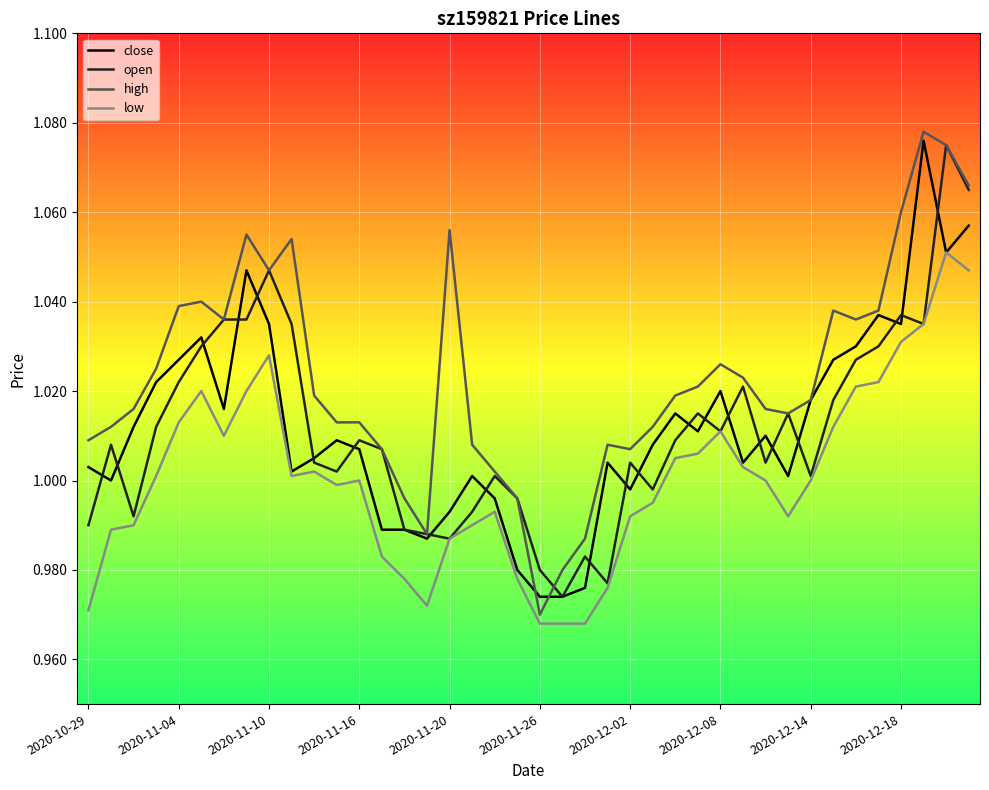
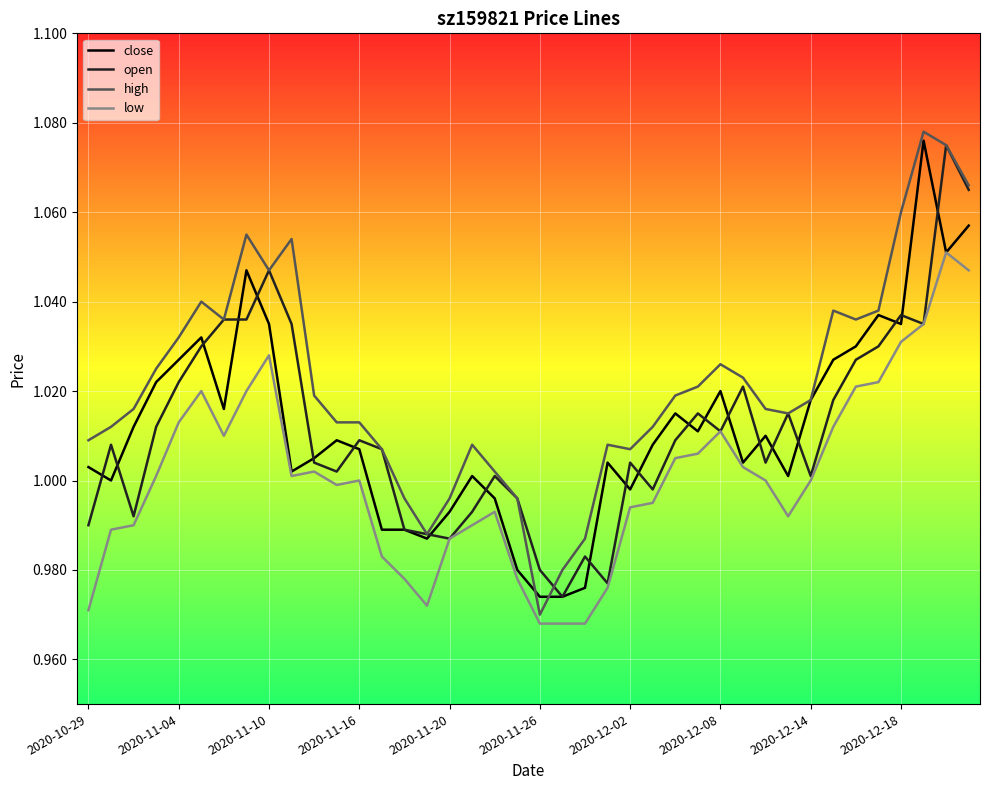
high, 2020-11-04: 1.039 -> 1.032
high, 2020-11-20: 1.056 -> 0.996
low, 2020-12-02: 0.992 -> 0.994
